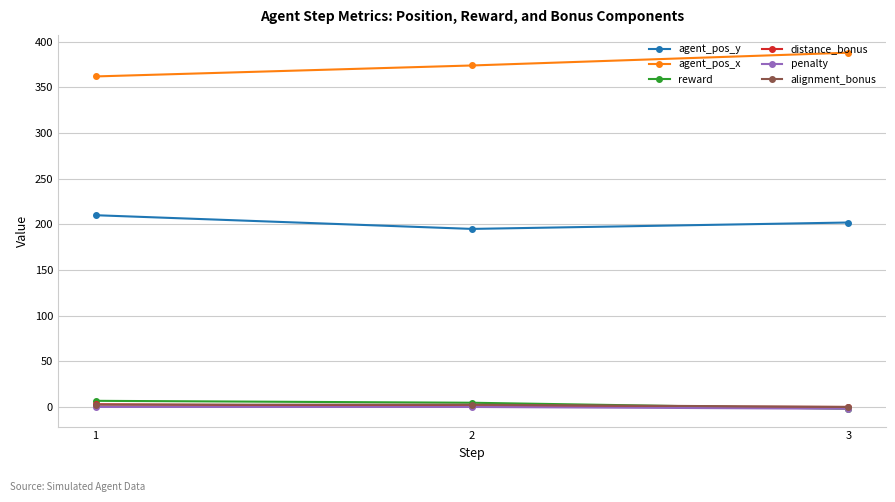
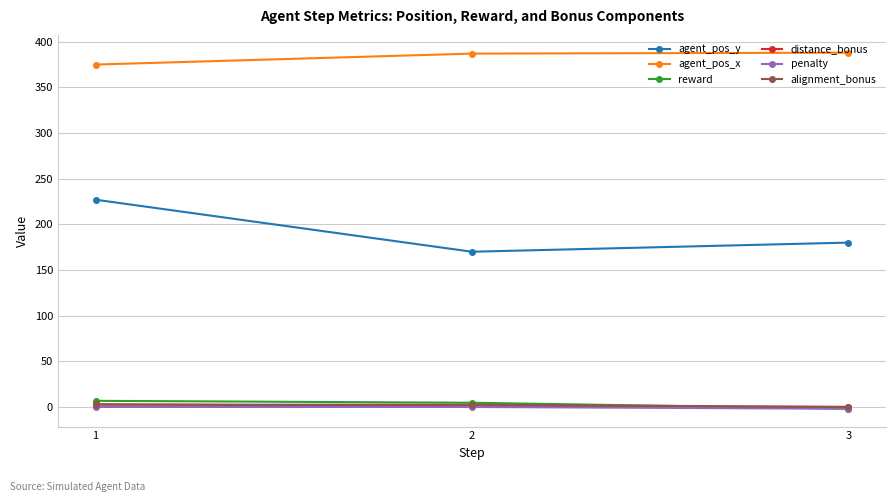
agent_pos_y, 1: 210 -> 230
agent_pos_x, 1: 360 -> 380
agent_pos_y, 2: 200 -> 170
agent_pos_x, 2: 370 -> 390
agent_pos_y, 3: 200 -> 180
